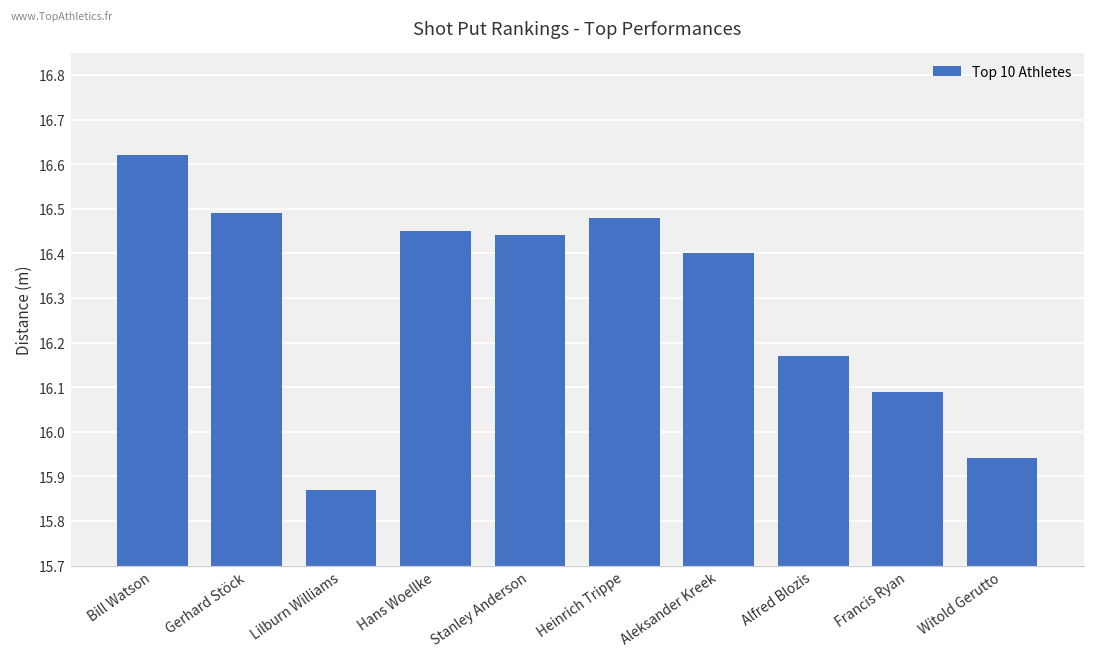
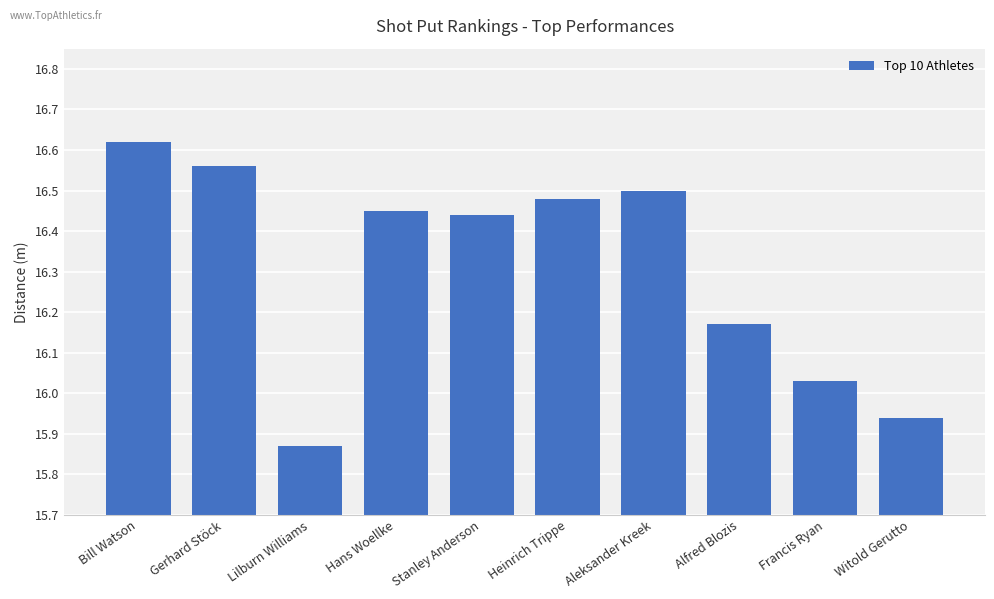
Gerhard Stöck: 16.49 -> 16.56
Aleksander Kreek: 16.4 -> 16.5
Francis Ryan: 16.09 -> 16.03
